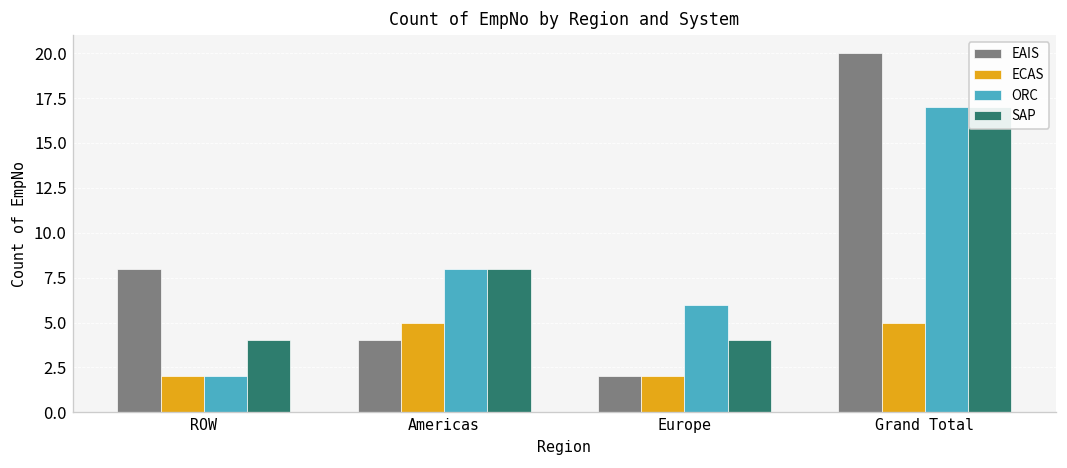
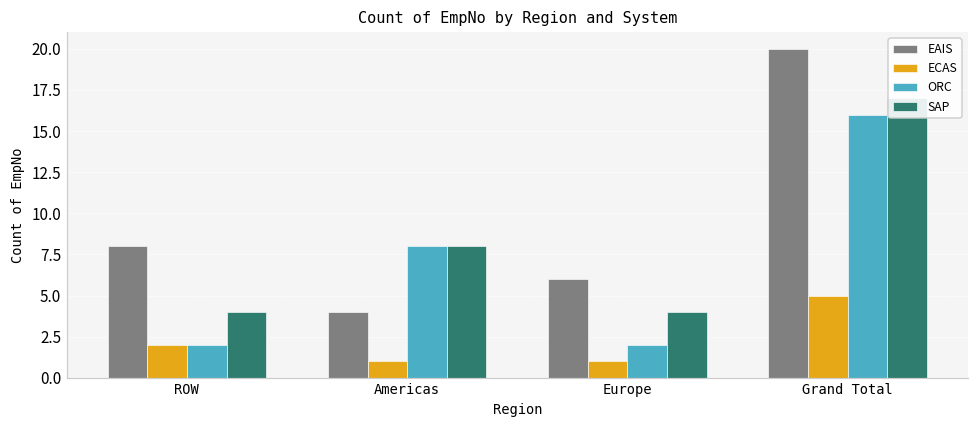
ECAS, Americas: 5 -> 1
EAIS, Europe: 2 -> 6
ECAS, Europe: 2 -> 1
ORC, Europe: 6 -> 2
ORC, Grand Total: 17 -> 16
